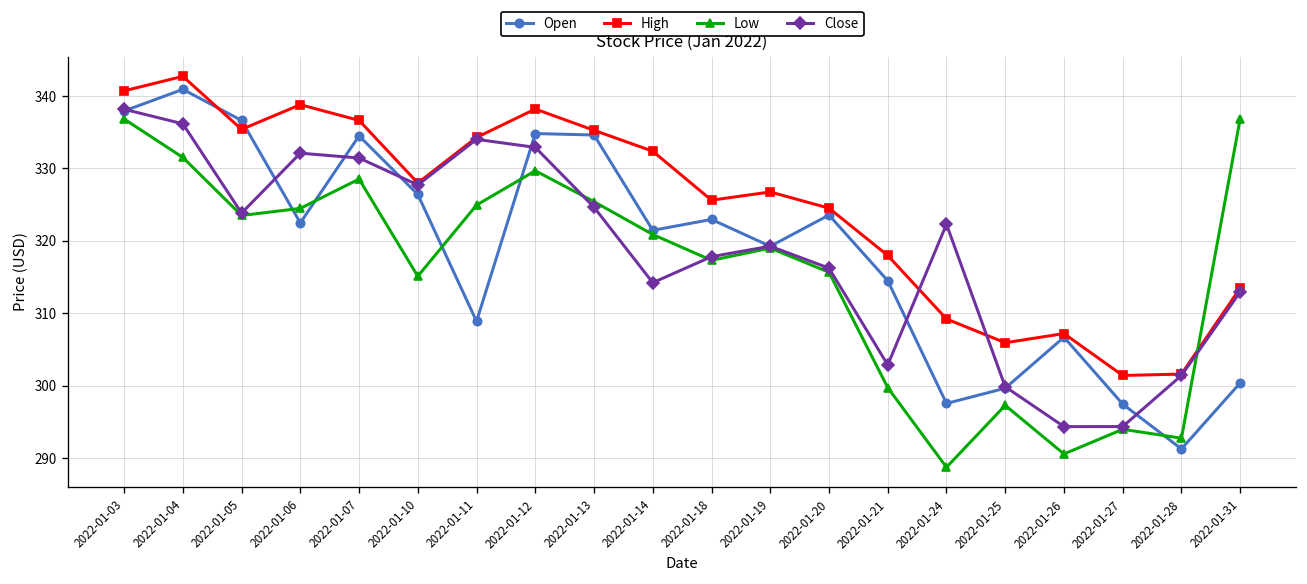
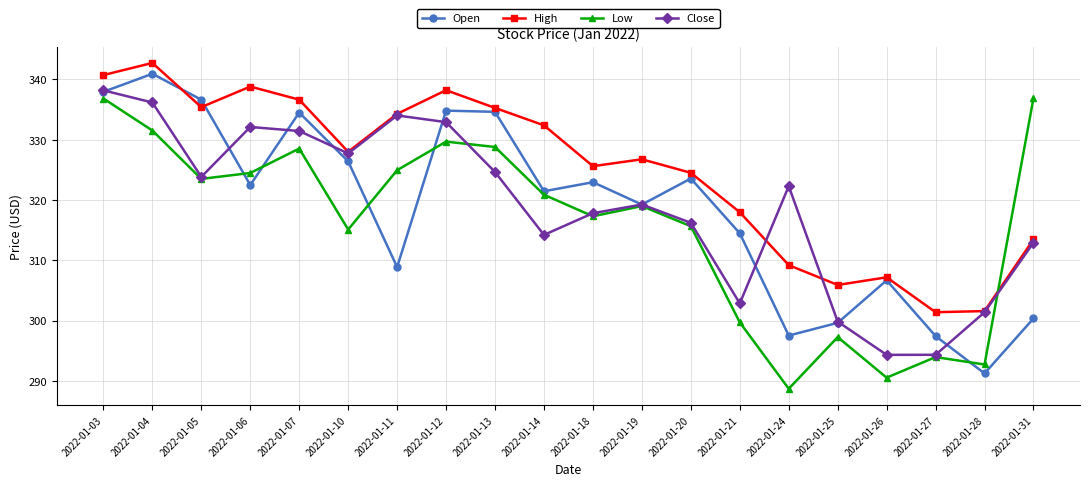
Low, 2022-01-13: 325 -> 329
